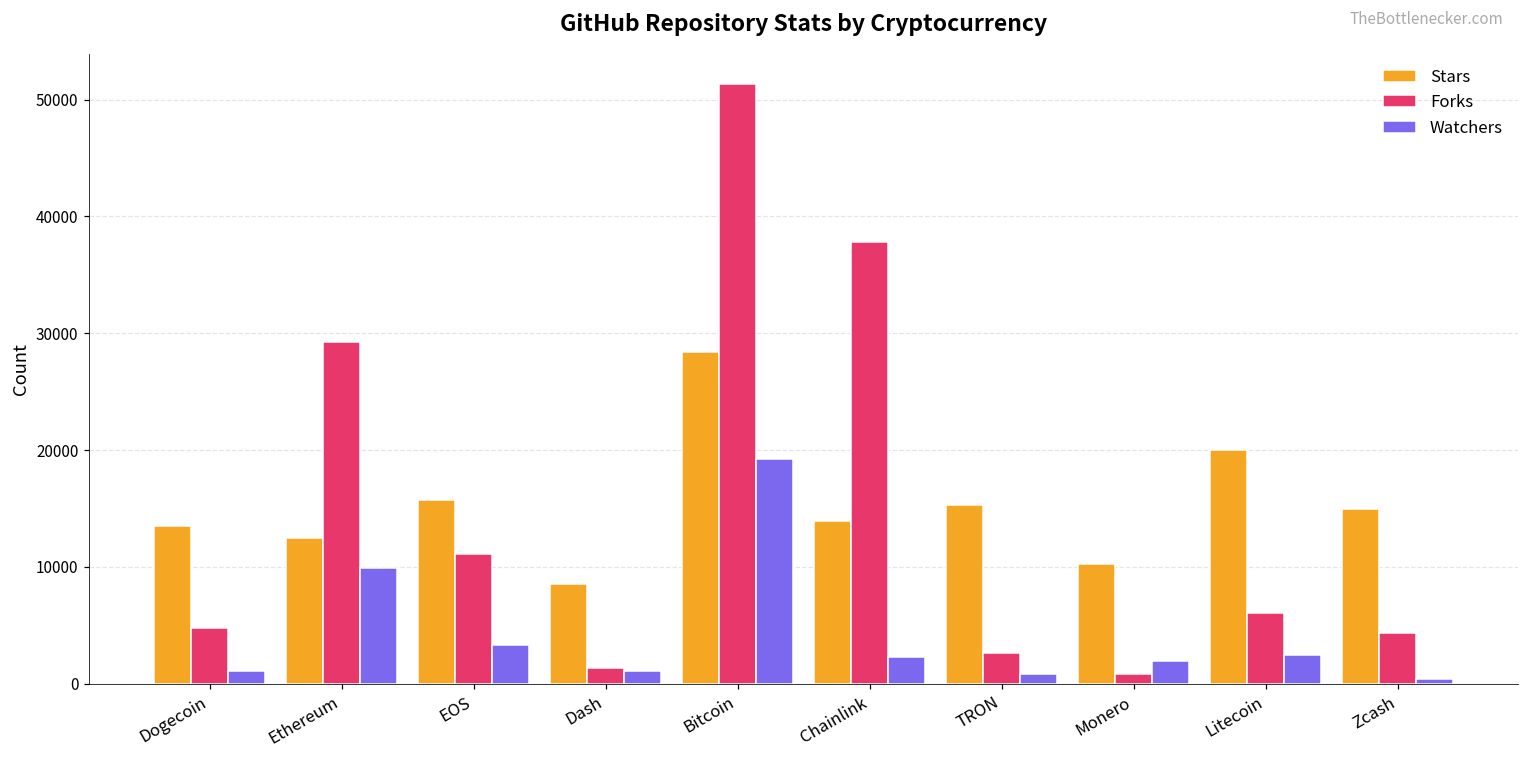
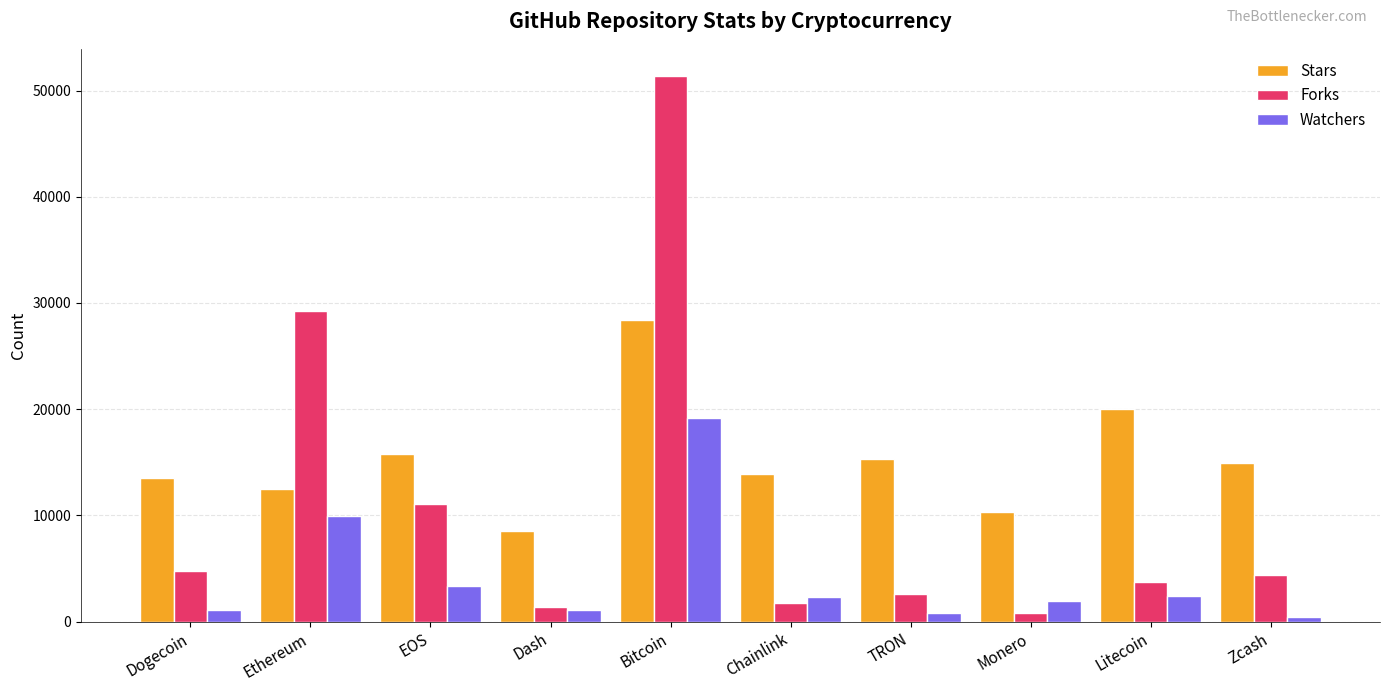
Forks, Chainlink: 37800 -> 1700
Forks, Litecoin: 6000 -> 3700
